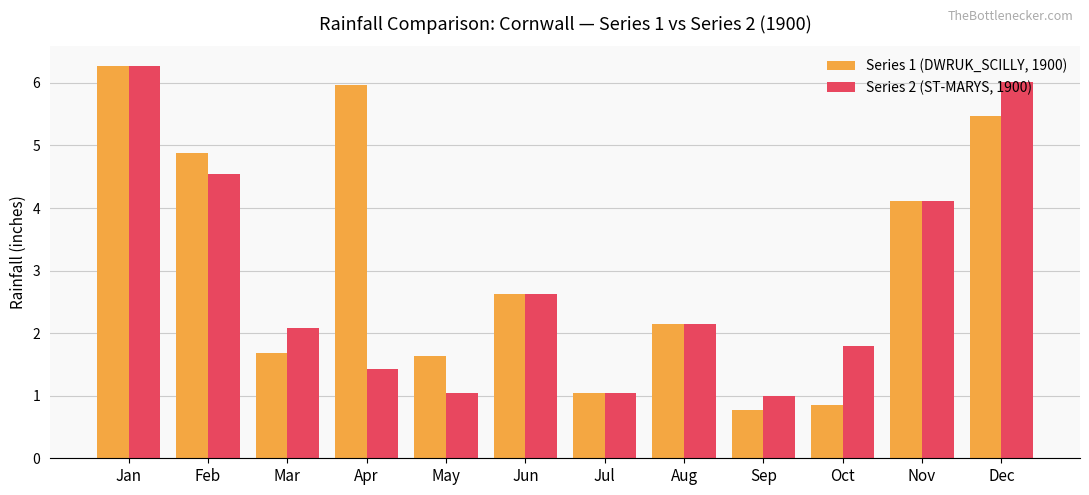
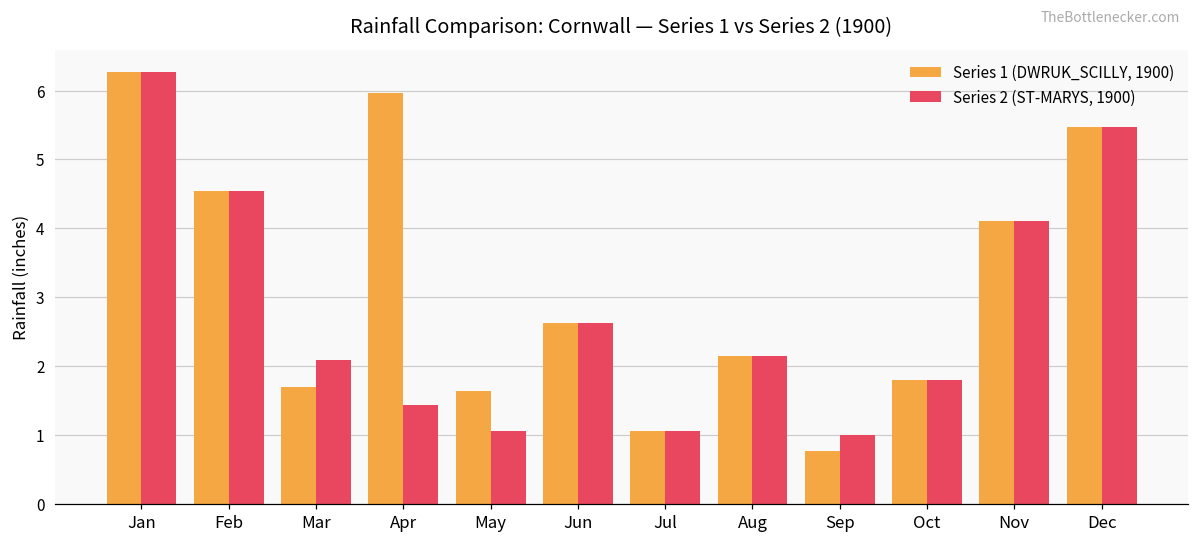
Series 1 (DWRUK_SCILLY, 1900), Feb: 4.9 -> 4.5
Series 1 (DWRUK_SCILLY, 1900), Oct: 0.9 -> 1.8
Series 2 (ST-MARYS, 1900), Dec: 6.0 -> 5.5
